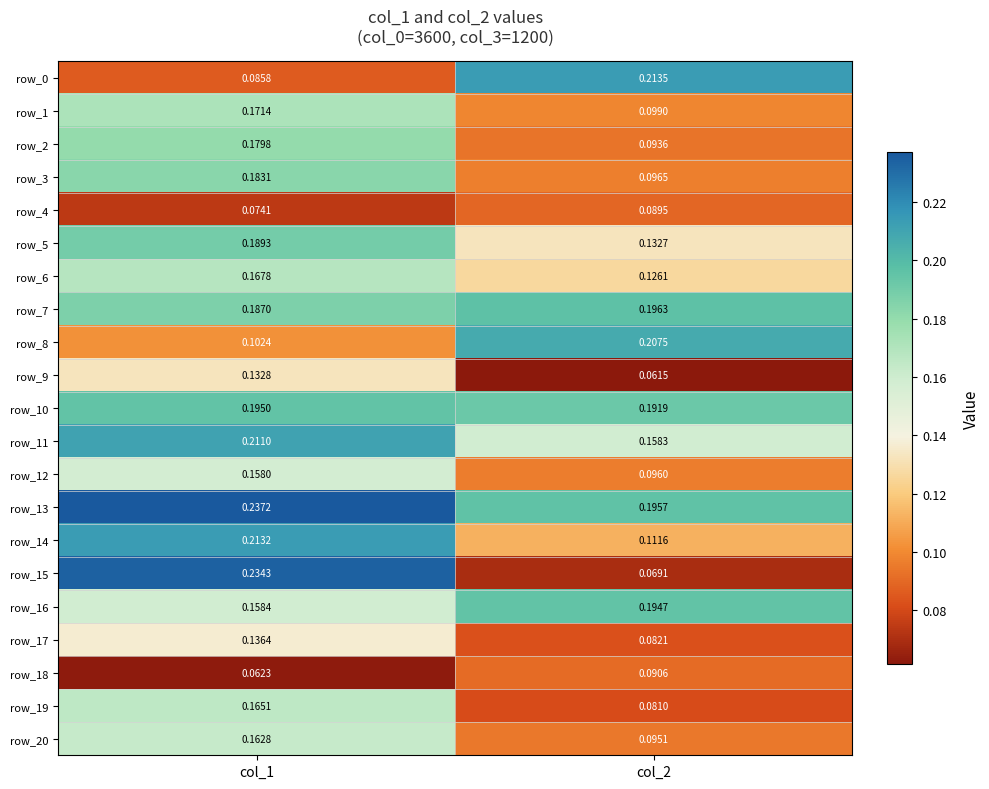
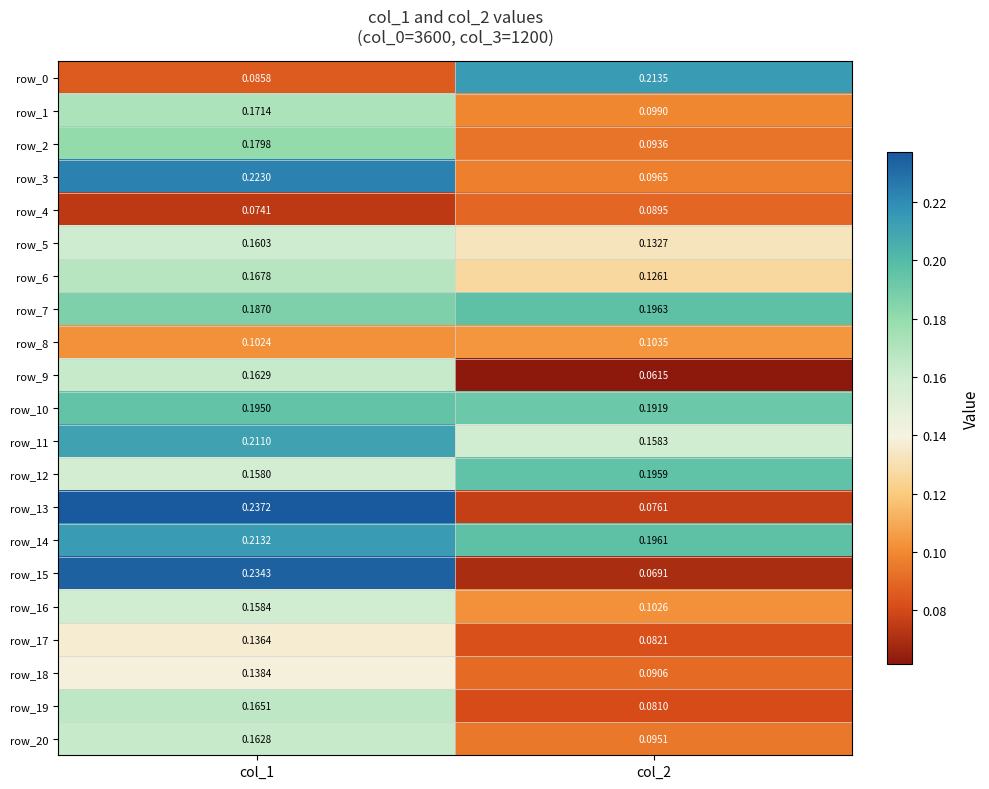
row_3, col_1: 0.1831 -> 0.2230
row_5, col_1: 0.1893 -> 0.1603
row_8, col_2: 0.2075 -> 0.1035
row_9, col_1: 0.1328 -> 0.1629
row_12, col_2: 0.0960 -> 0.1959
row_13, col_2: 0.1957 -> 0.0761
row_14, col_2: 0.1116 -> 0.1961
row_16, col_2: 0.1947 -> 0.1026
row_18, col_1: 0.0623 -> 0.1384
